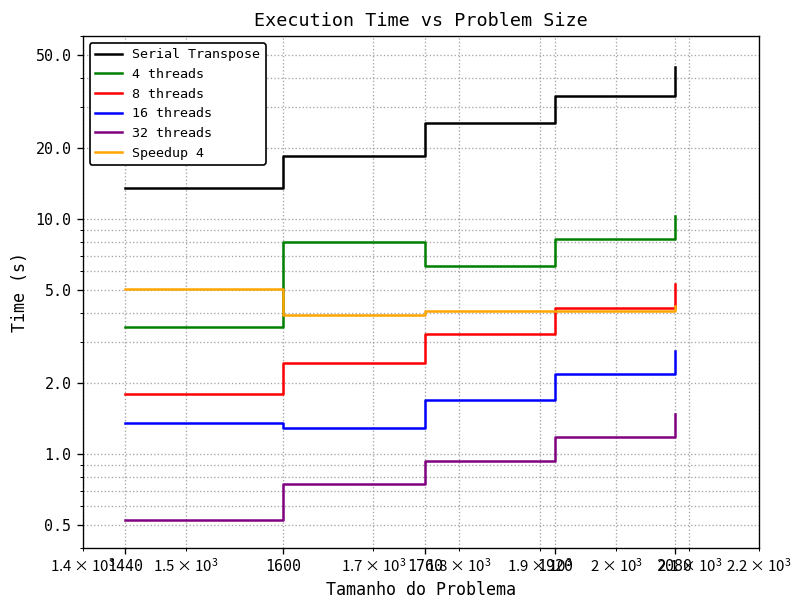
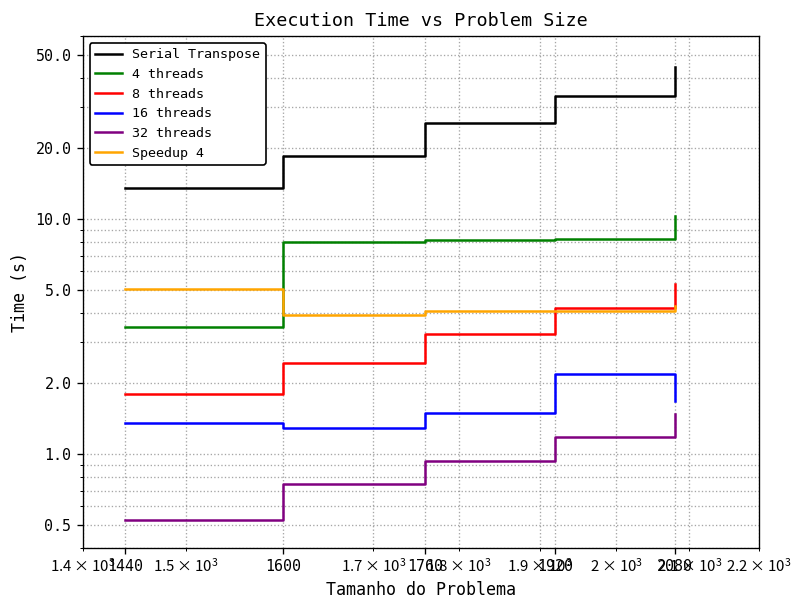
4 threads, 1760: 6.3 -> 8.2
16 threads, 1760: 1.7 -> 1.5
16 threads, 2080: 2.8 -> 1.7
